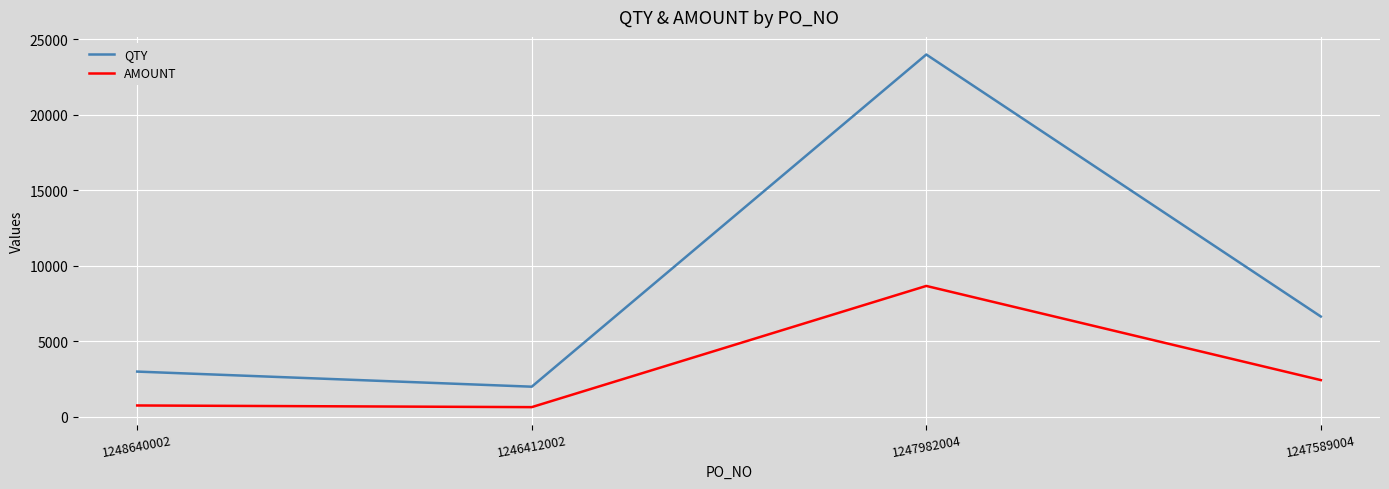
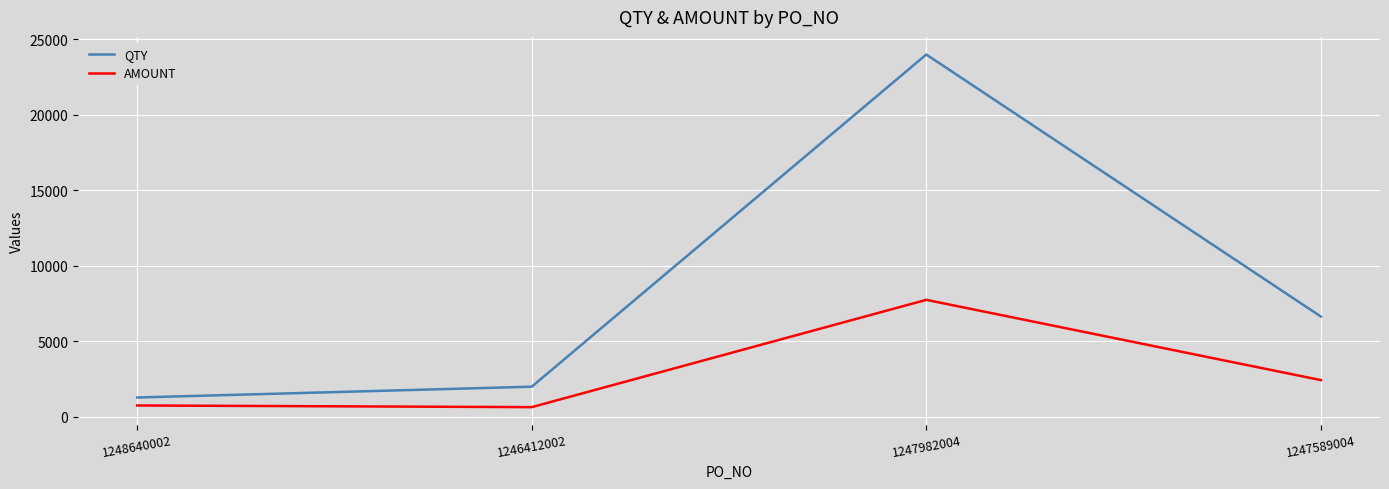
QTY, 1248640002: 3000 -> 1300
AMOUNT, 1247982004: 8700 -> 7800
